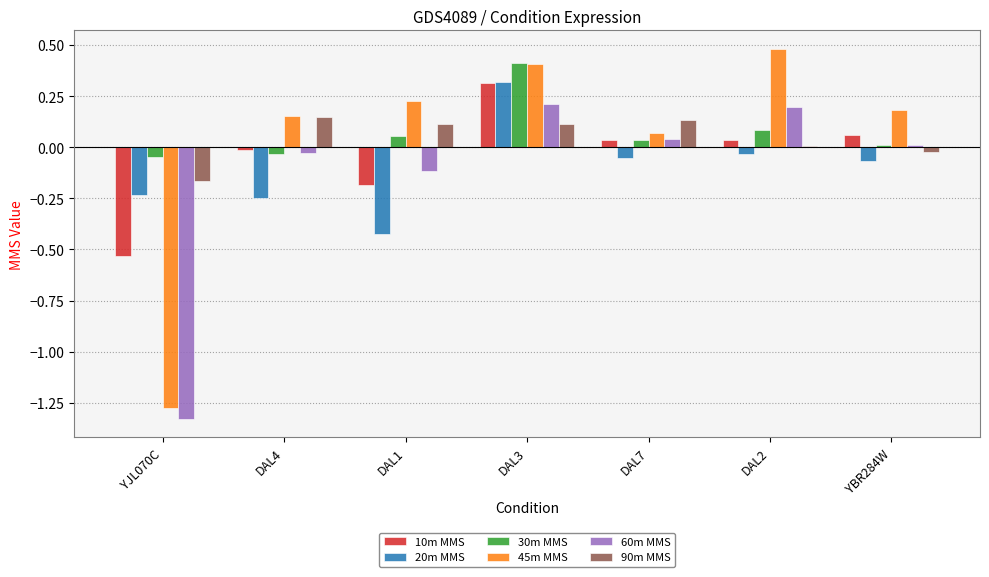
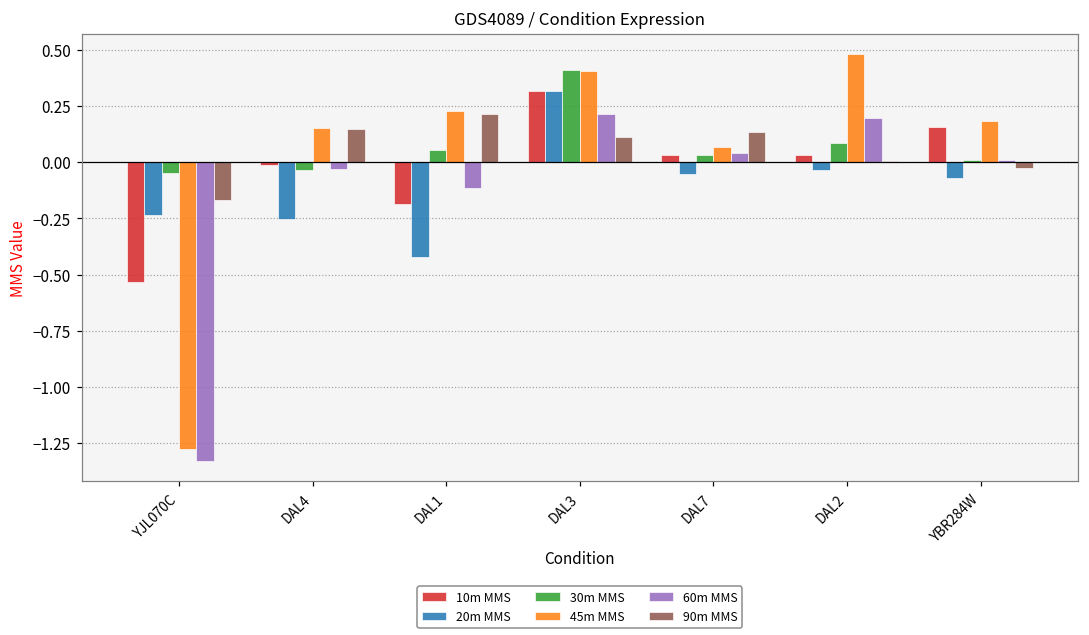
90m MMS, DAL1: 0.12 -> 0.22
10m MMS, YBR284W: 0.06 -> 0.16
